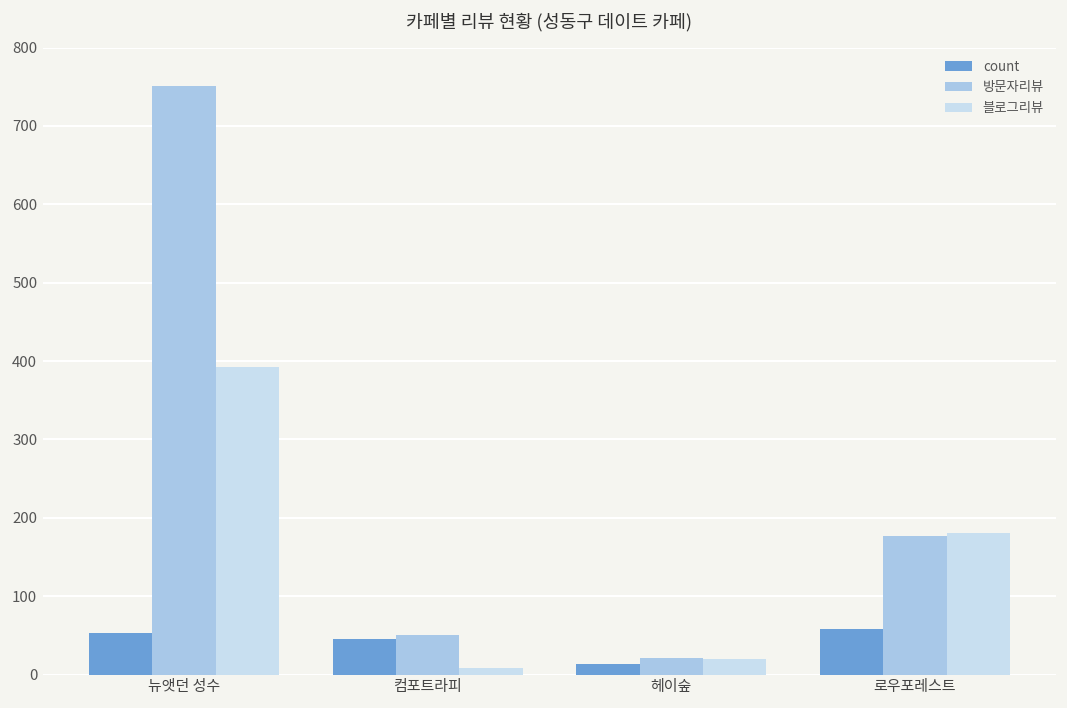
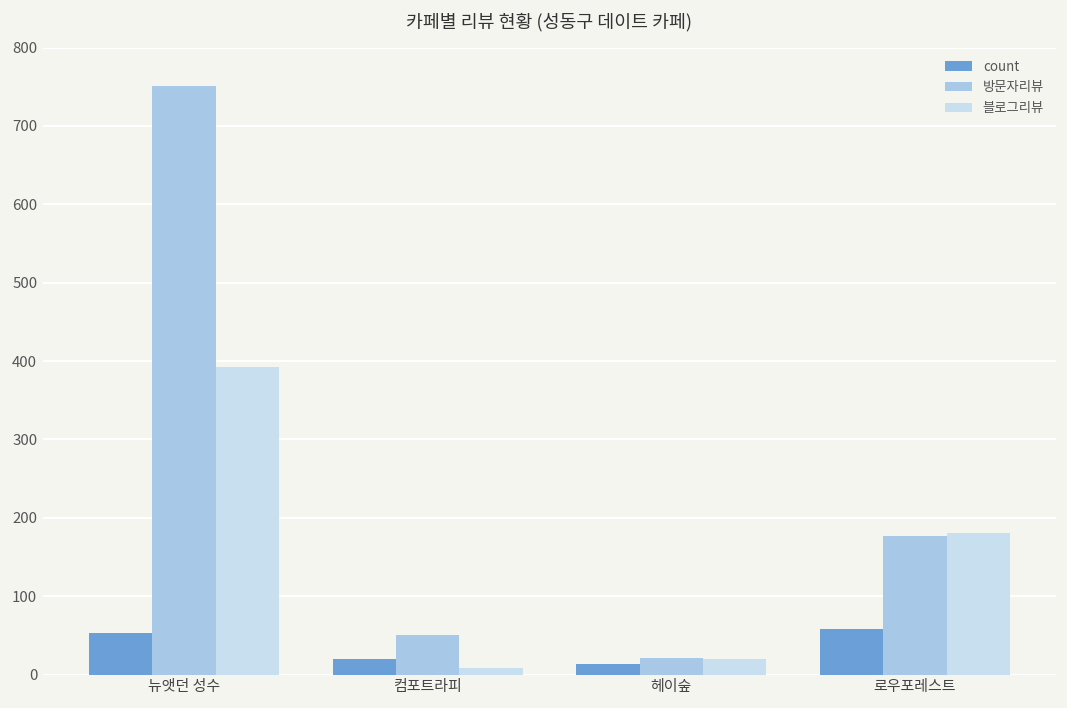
count, 컴포트라피: 50 -> 20
